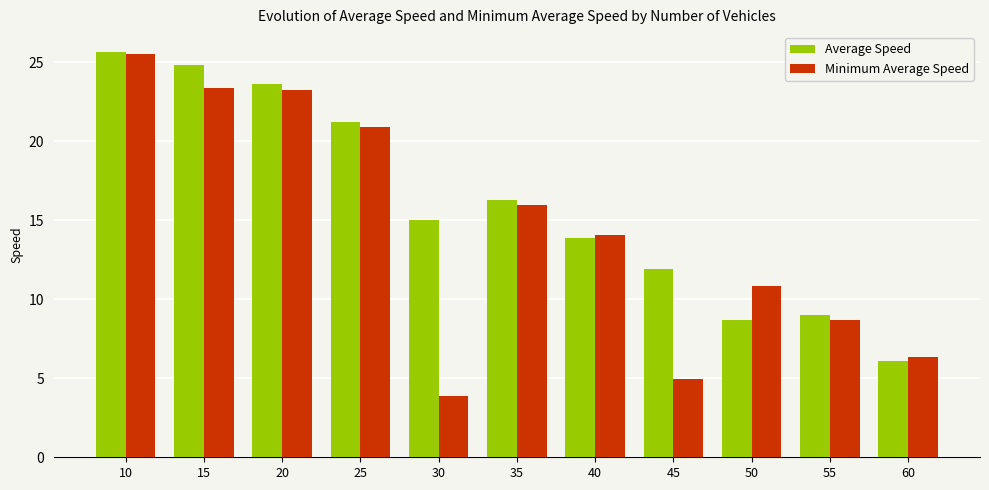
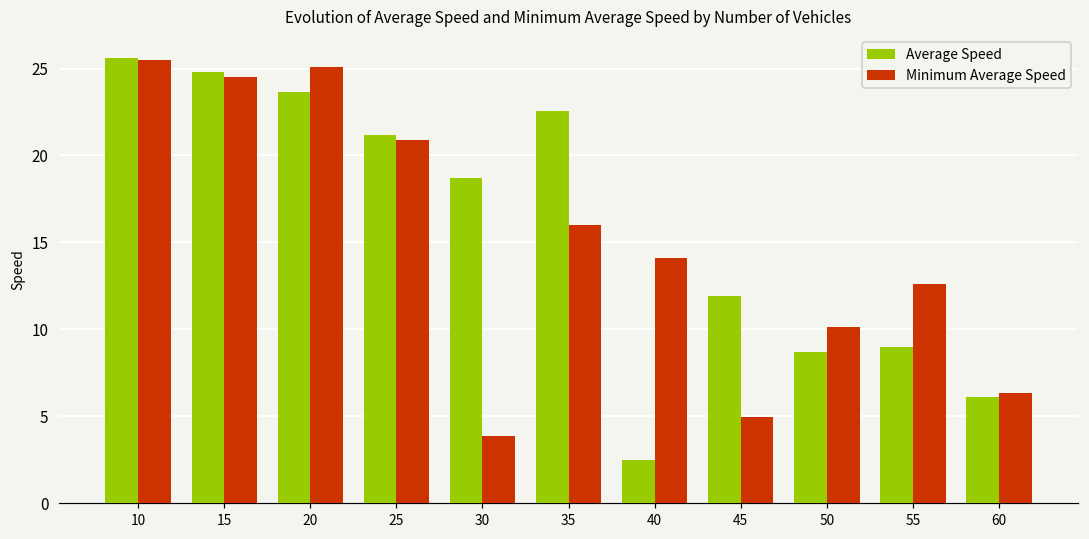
Minimum Average Speed, 15: 23.4 -> 24.5
Minimum Average Speed, 20: 23.3 -> 25.1
Average Speed, 30: 15.0 -> 18.7
Average Speed, 35: 16.3 -> 22.6
Average Speed, 40: 13.9 -> 2.5
Minimum Average Speed, 50: 10.8 -> 10.1
Minimum Average Speed, 55: 8.7 -> 12.6
